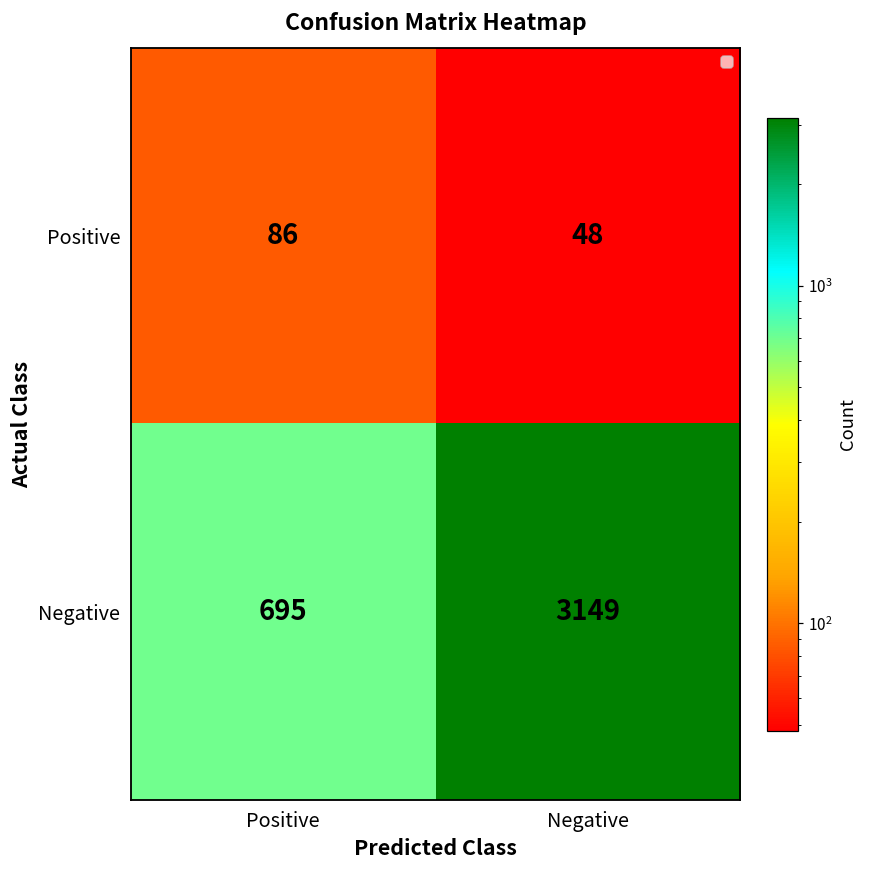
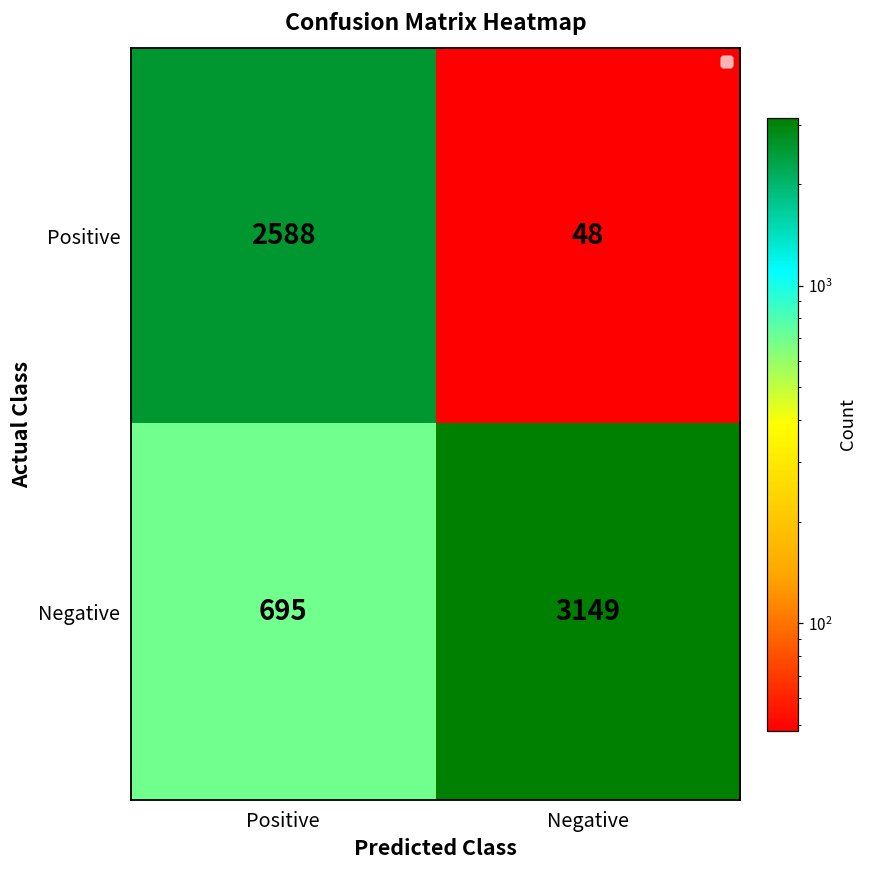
Positive, Positive: 86 -> 2588
